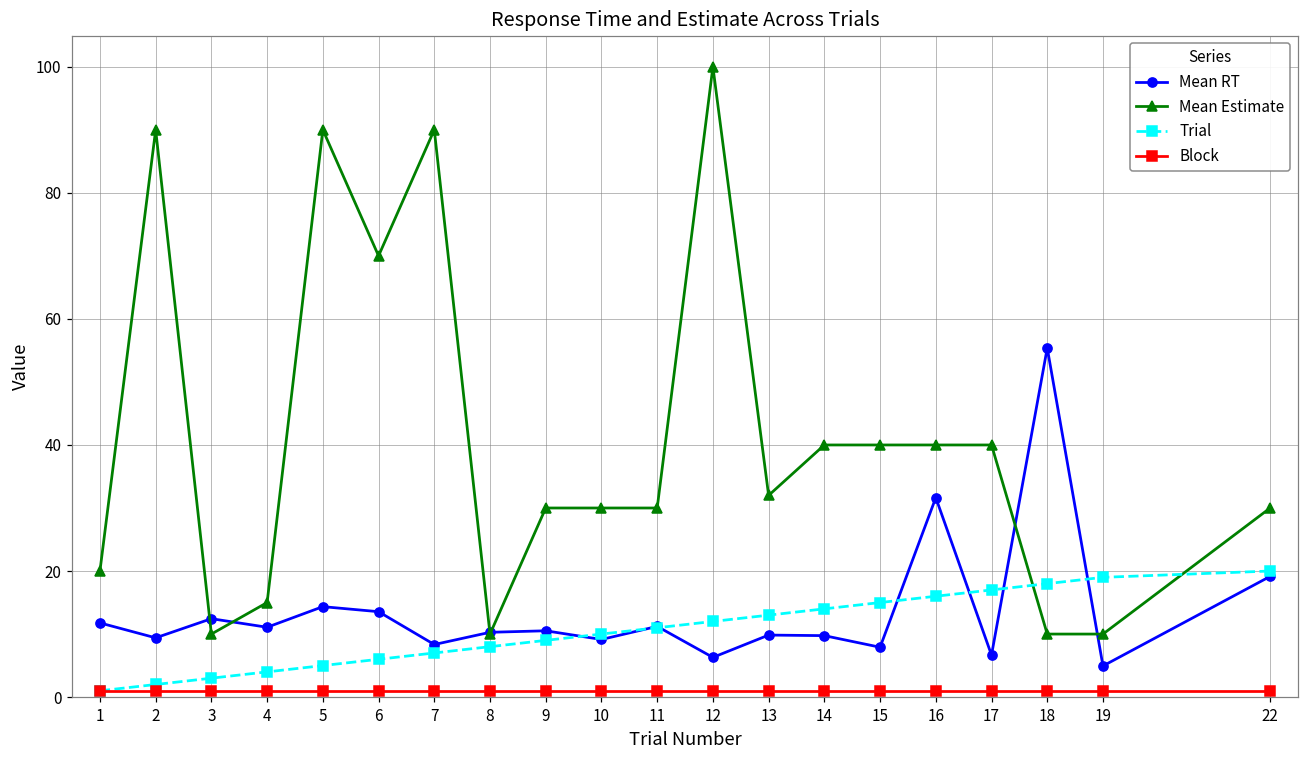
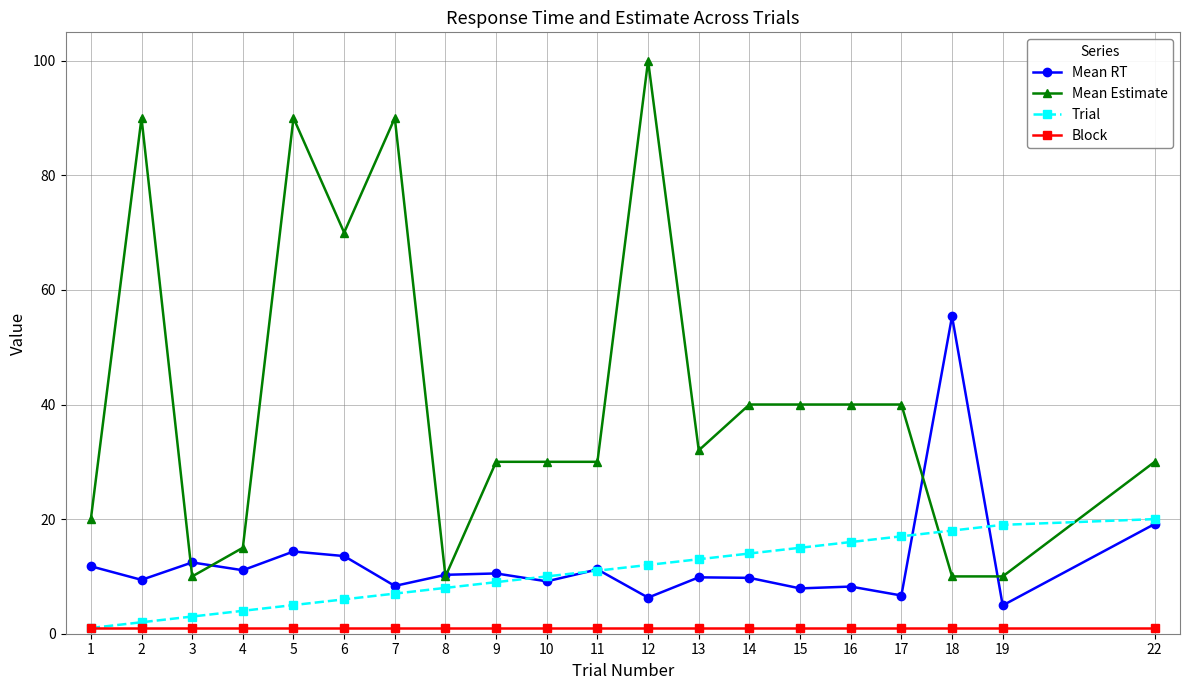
Mean RT, 16: 32 -> 8
